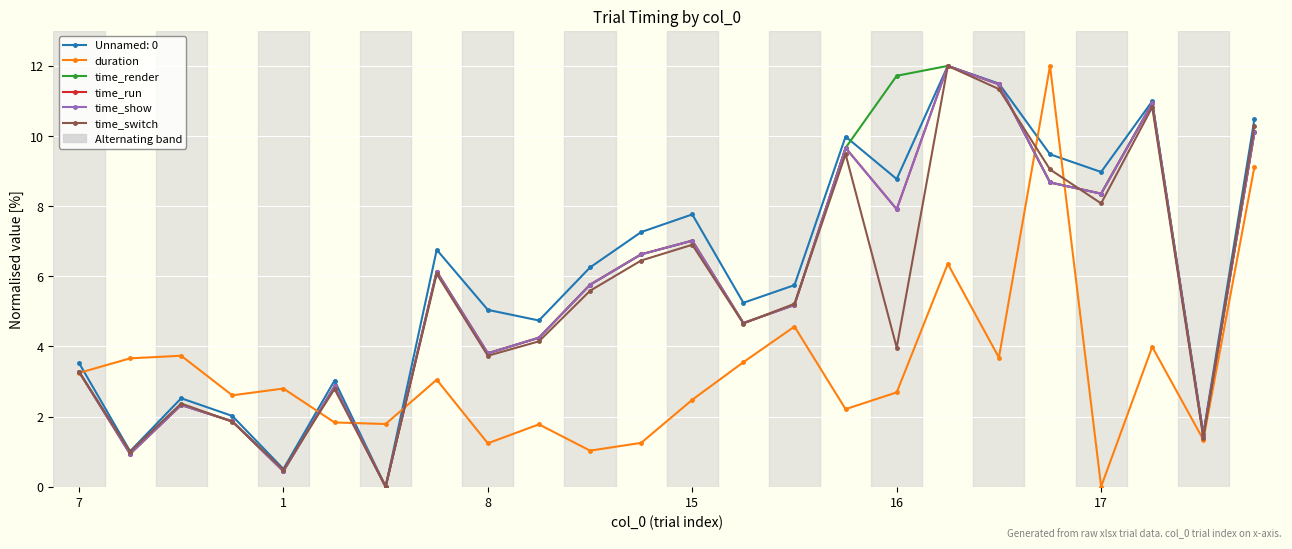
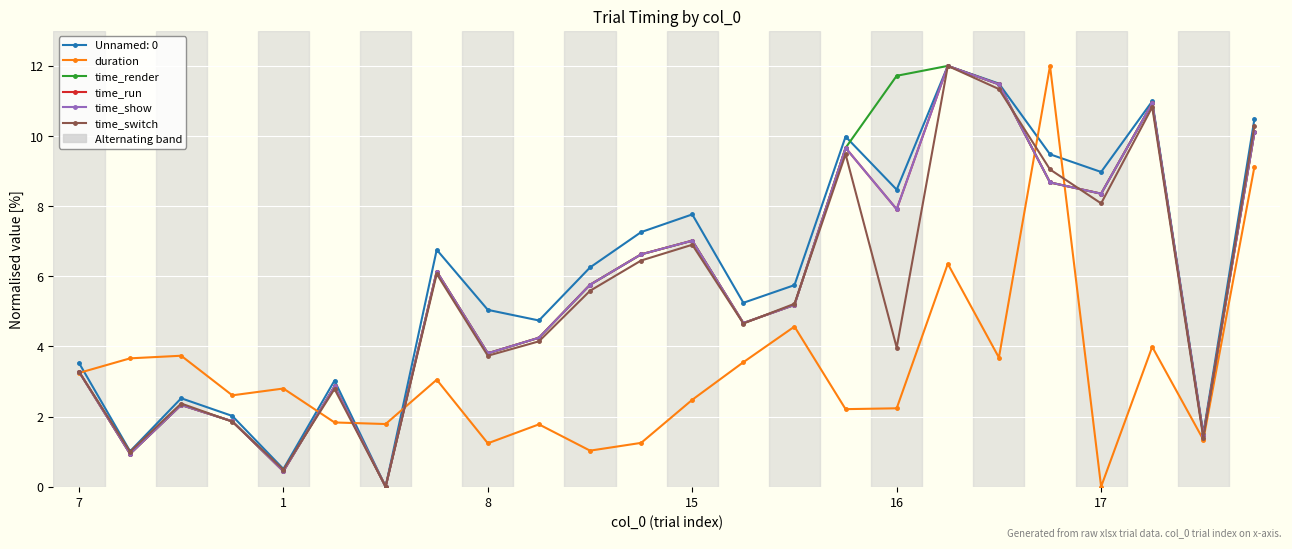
Unnamed: 0, 16: 8.8 -> 8.5
duration, 16: 2.7 -> 2.2
